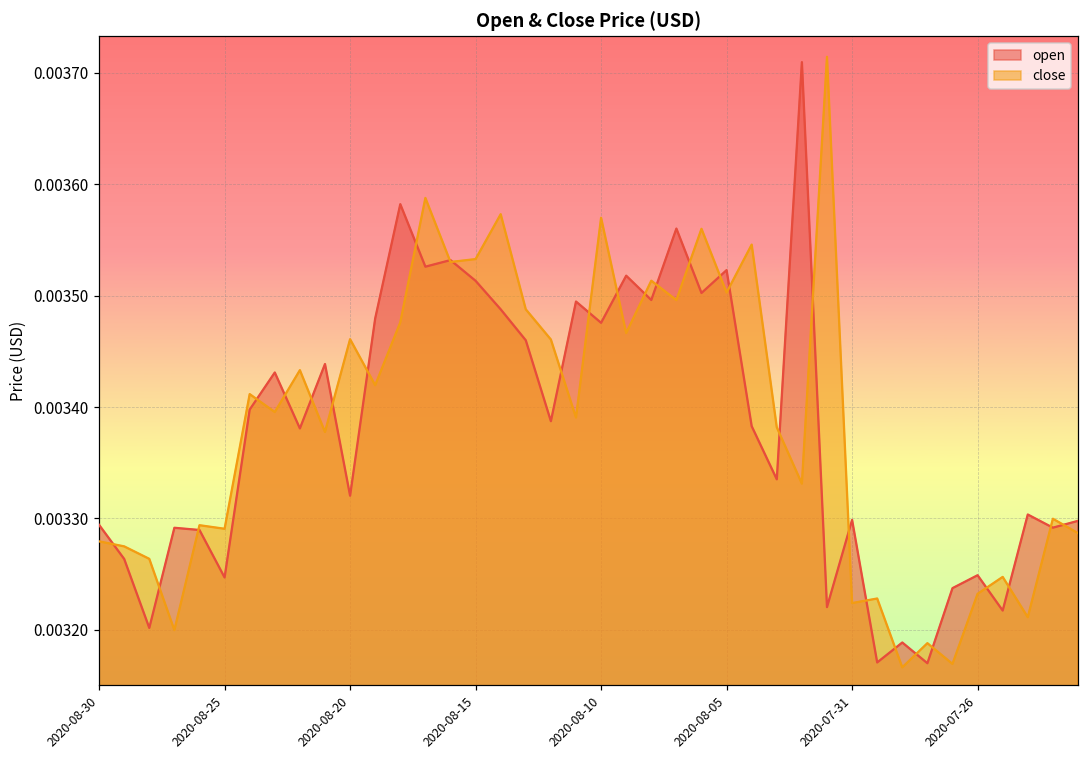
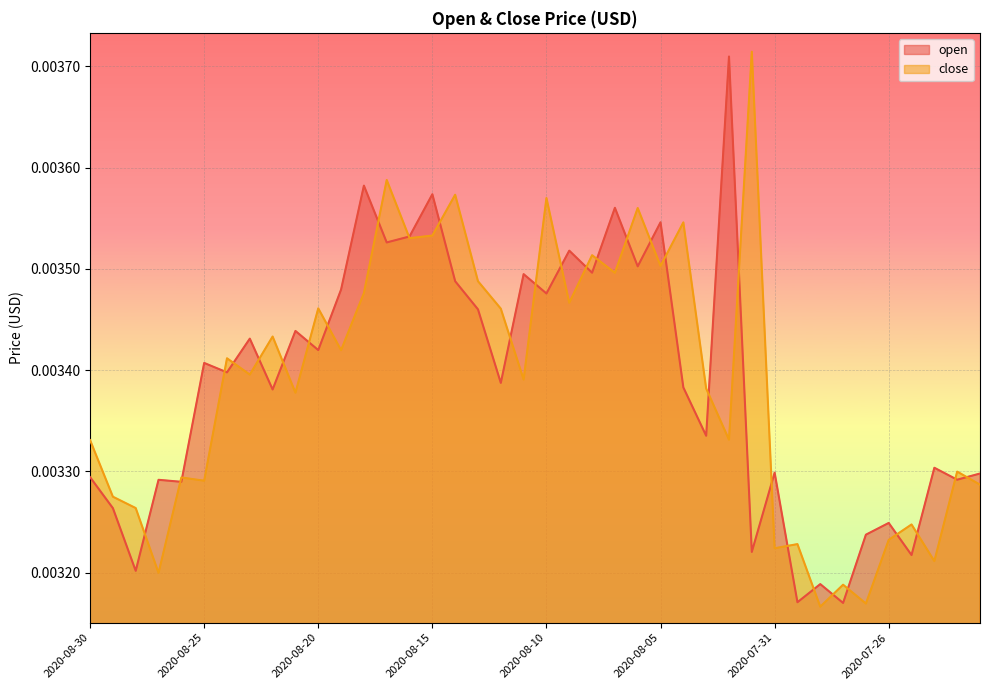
close, 2020-08-30: 0.003279 -> 0.003331
open, 2020-08-25: 0.003247 -> 0.003407
open, 2020-08-20: 0.003320 -> 0.003420
open, 2020-08-15: 0.003513 -> 0.003574
open, 2020-08-05: 0.003523 -> 0.003546
